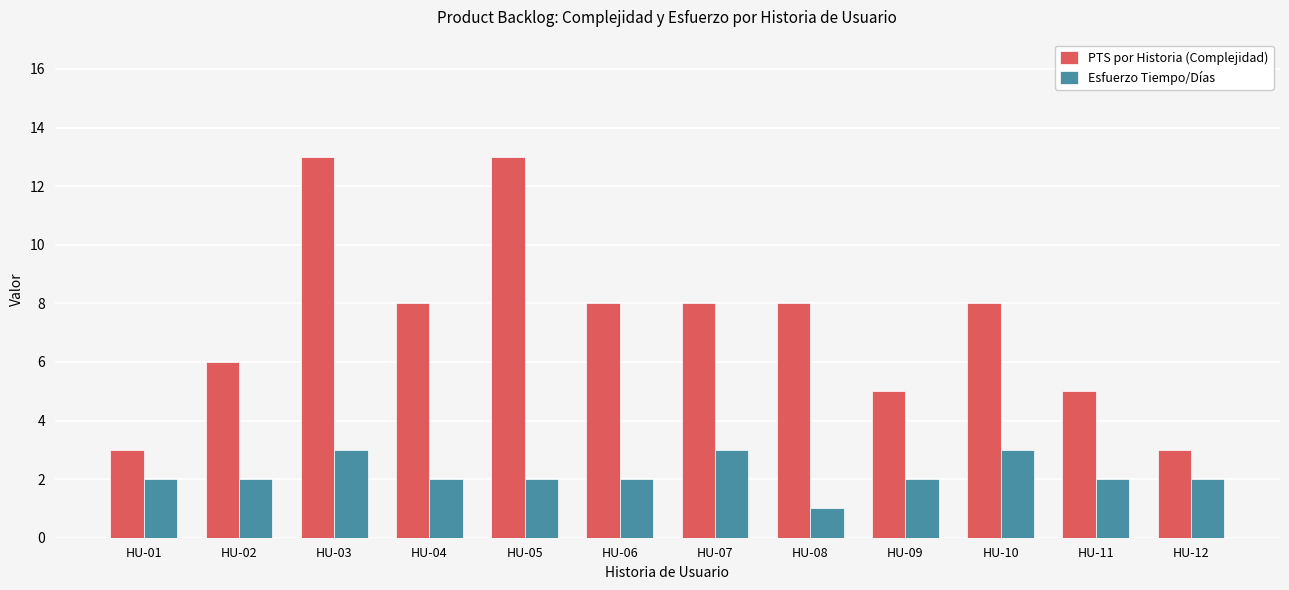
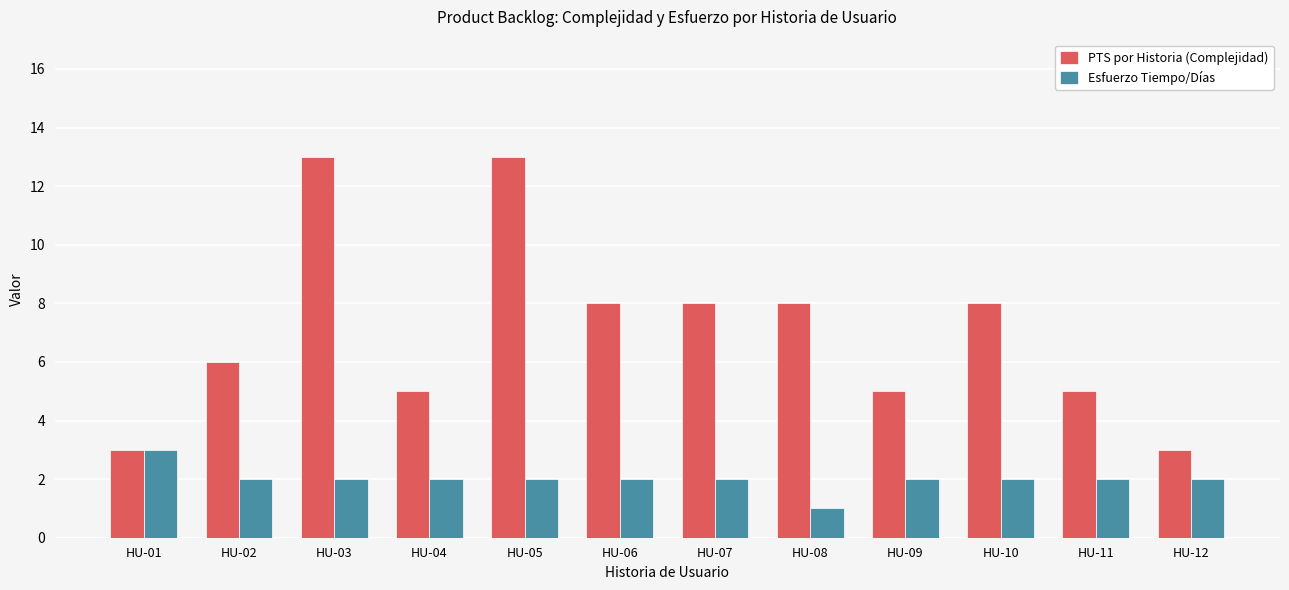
Esfuerzo Tiempo/Días, HU-01: 2 -> 3
Esfuerzo Tiempo/Días, HU-03: 3 -> 2
PTS por Historia (Complejidad), HU-04: 8 -> 5
Esfuerzo Tiempo/Días, HU-07: 3 -> 2
Esfuerzo Tiempo/Días, HU-10: 3 -> 2
